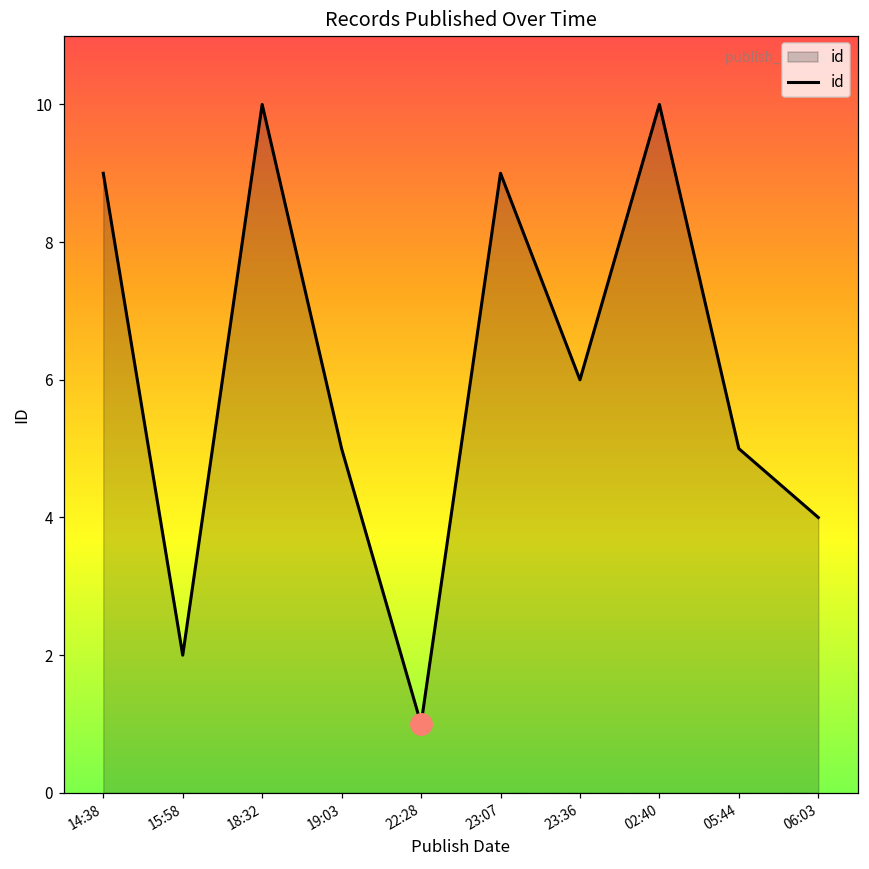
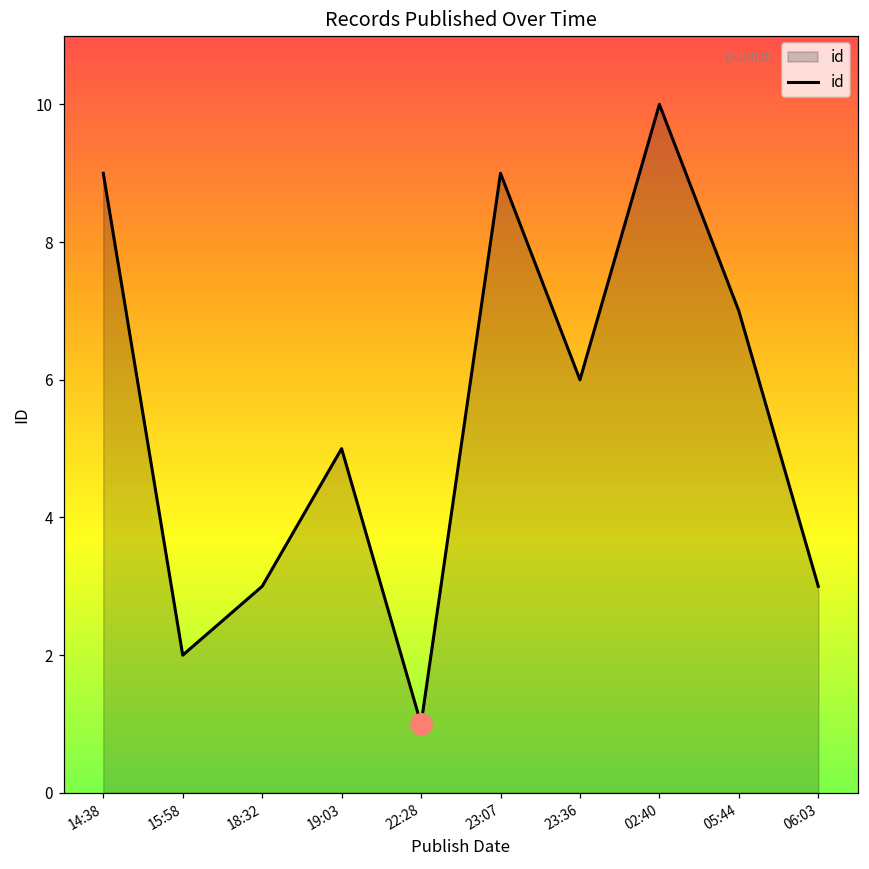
id, 18:32: 10 -> 3
id, 05:44: 5 -> 7
id, 06:03: 4 -> 3
